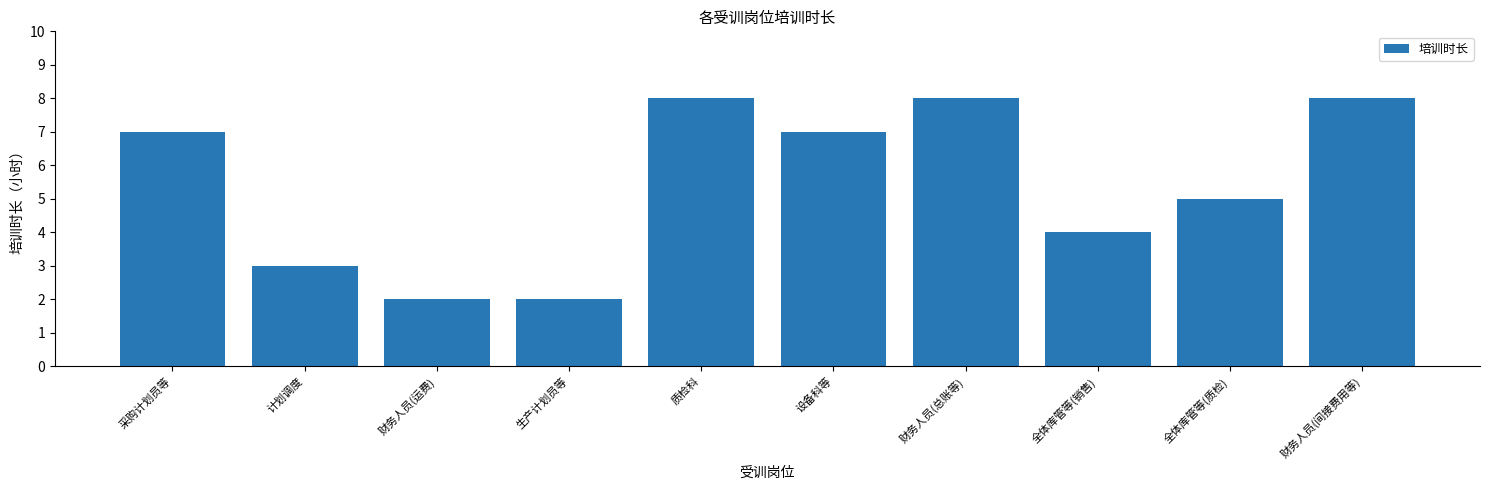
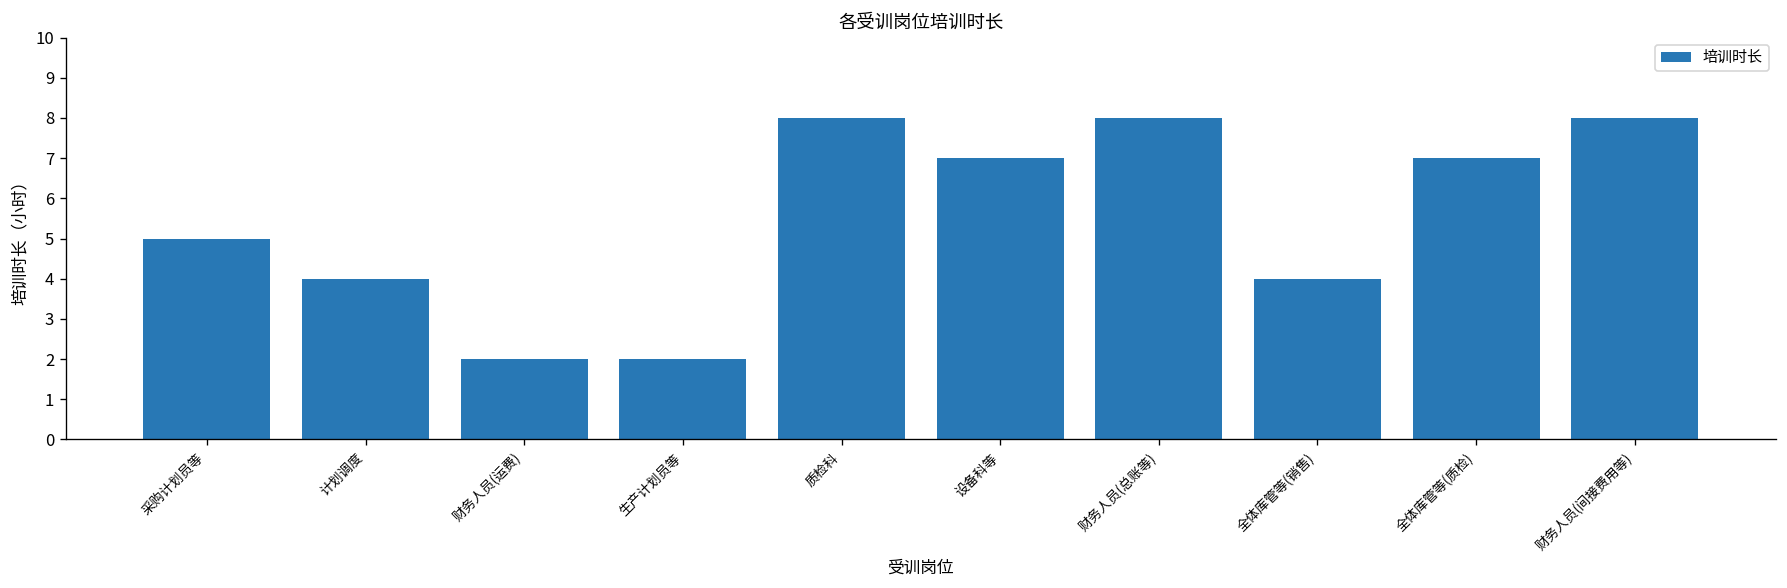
采购计划员等: 7 -> 5
计划调度: 3 -> 4
全体库管等(质检): 5 -> 7
